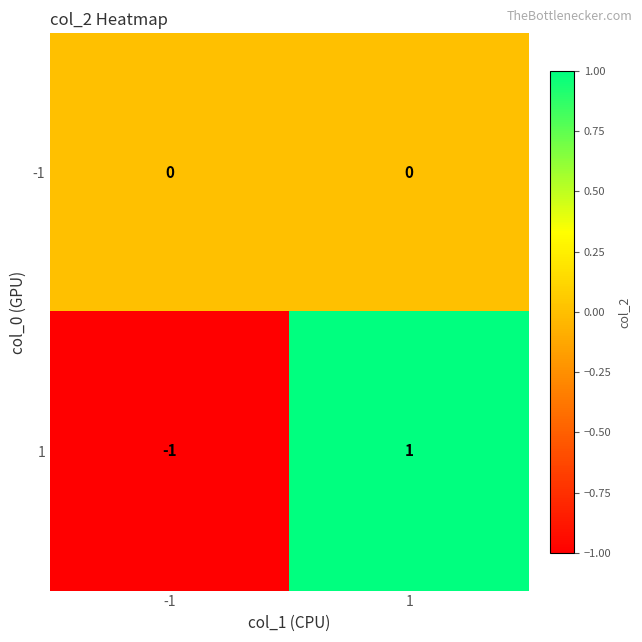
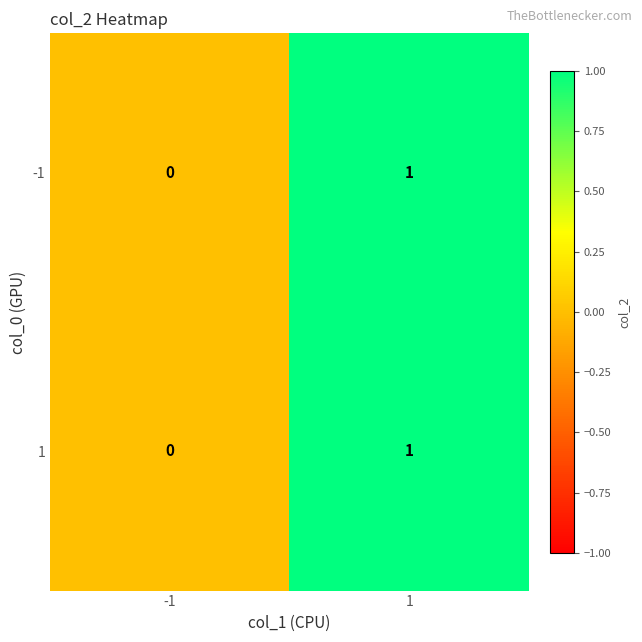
-1, 1: 0 -> 1
1, -1: -1 -> 0
